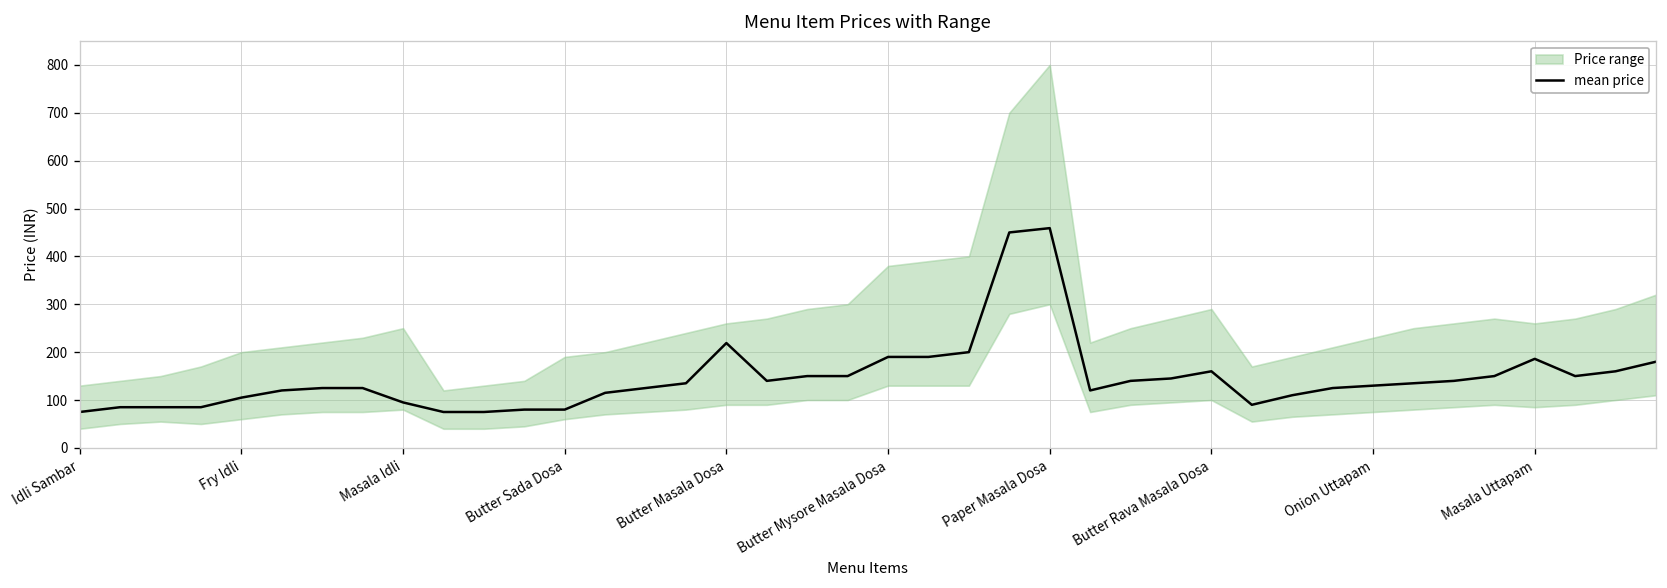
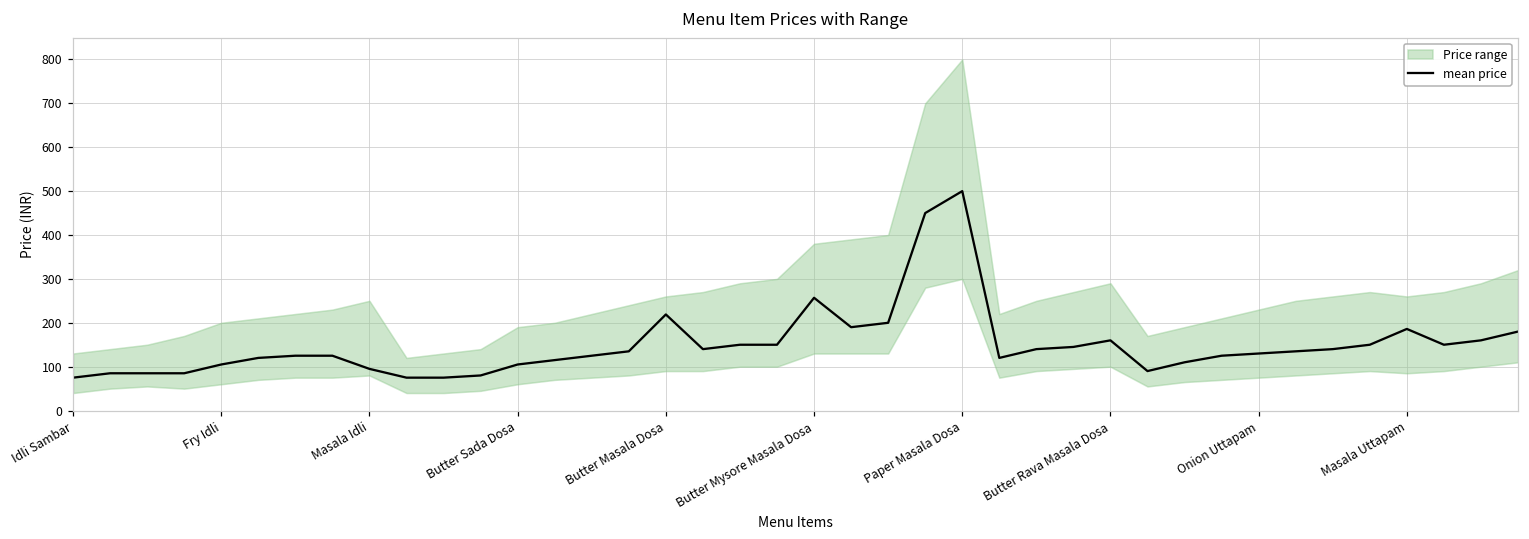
mean price, Butter Sada Dosa: 80 -> 110
mean price, Butter Mysore Masala Dosa: 190 -> 260
mean price, Paper Masala Dosa: 460 -> 500
